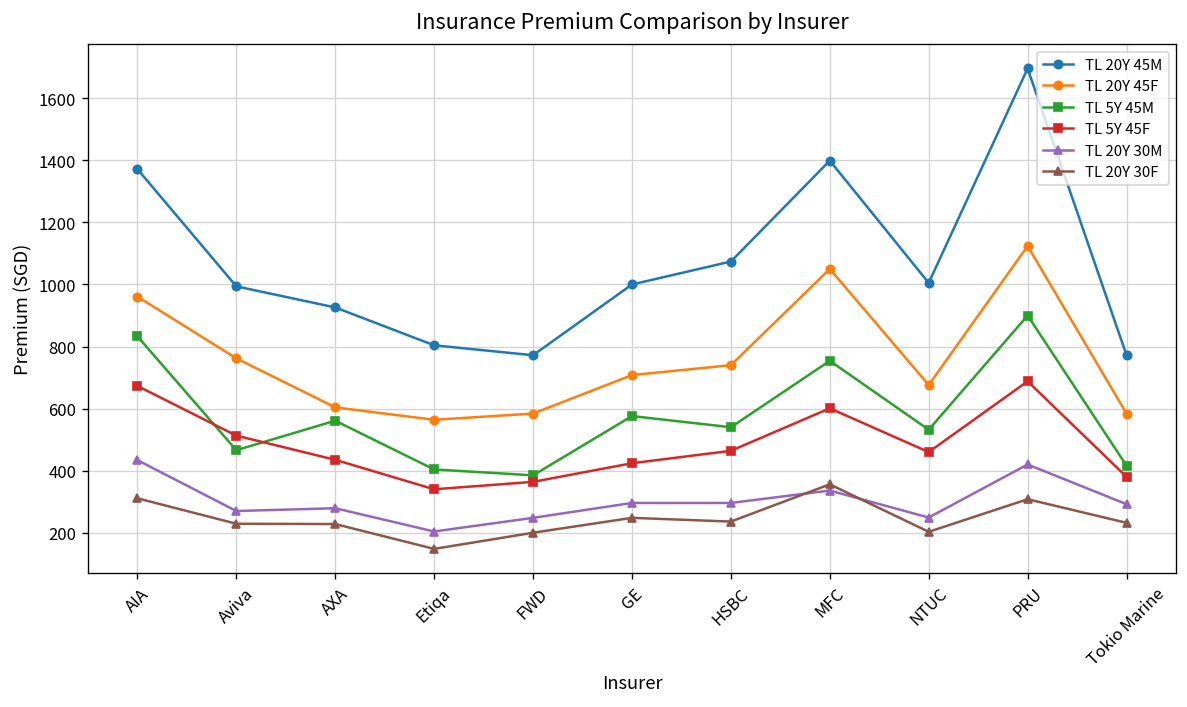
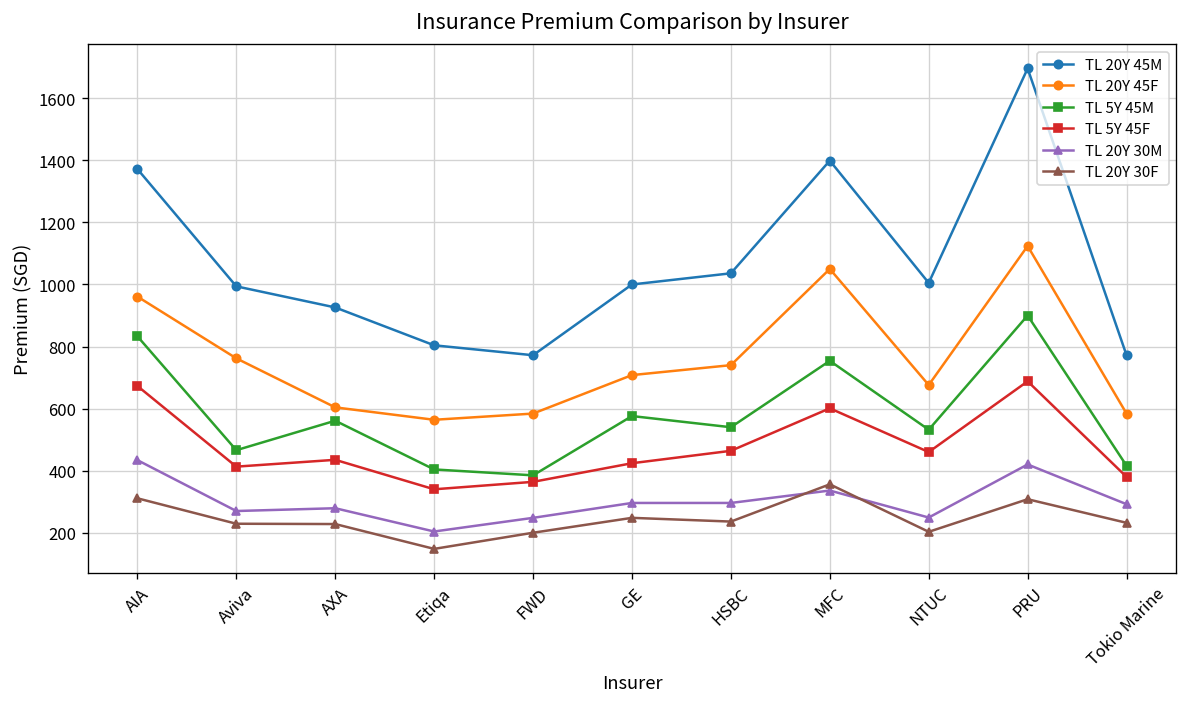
TL 5Y 45F, Aviva: 510 -> 410
TL 20Y 45M, HSBC: 1070 -> 1040
